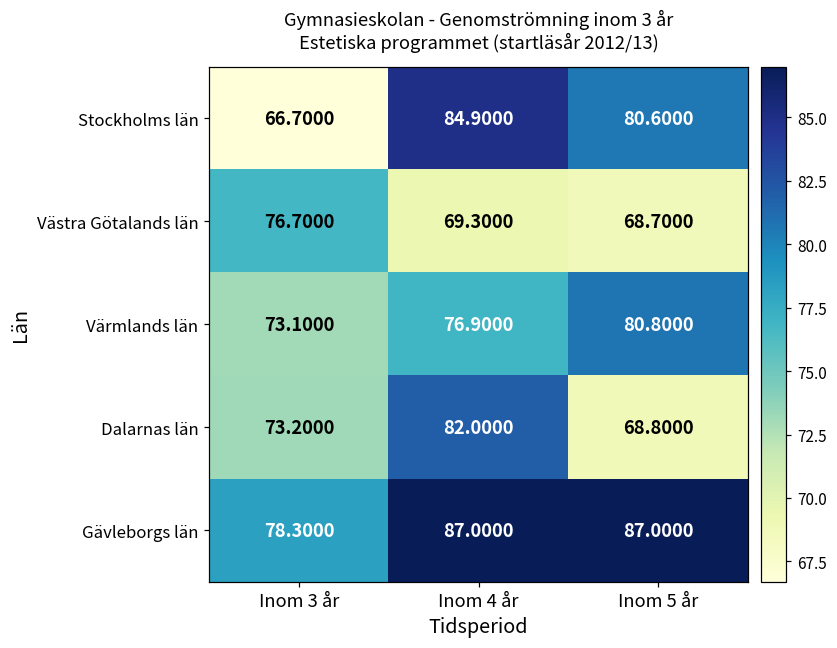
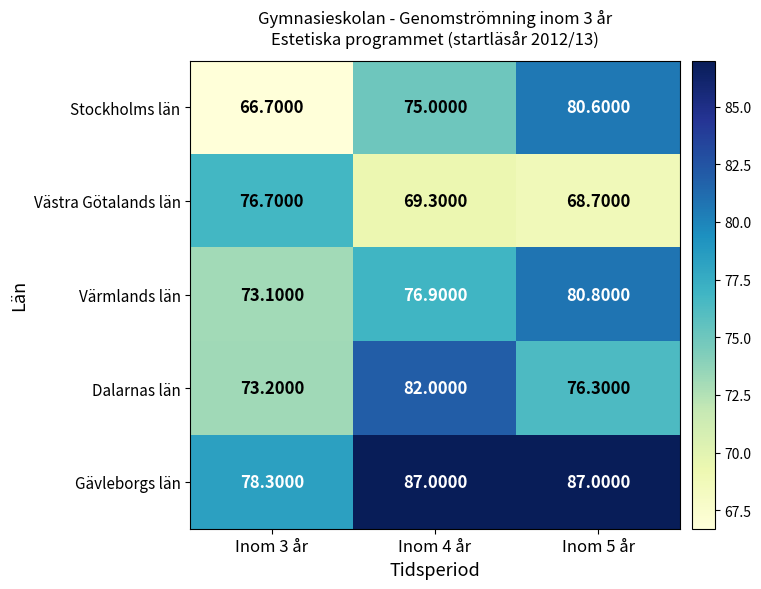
Stockholms län, Inom 4 år: 84.9000 -> 75.0000
Dalarnas län, Inom 5 år: 68.8000 -> 76.3000
